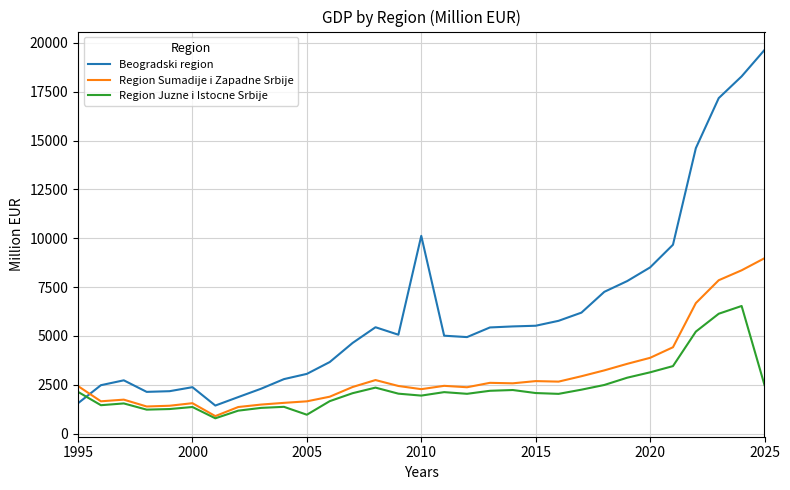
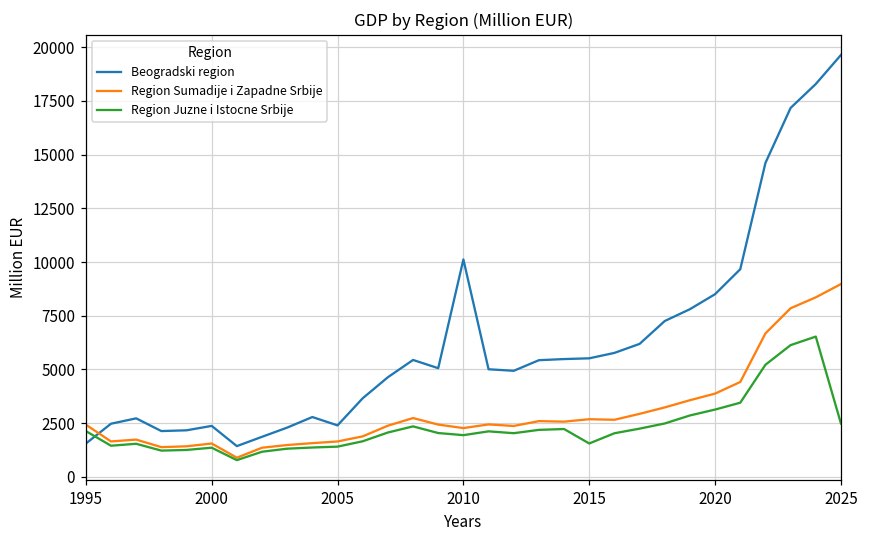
Beogradski region, 2005: 3100 -> 2400
Region Juzne i Istocne Srbije, 2005: 1000 -> 1400
Region Juzne i Istocne Srbije, 2015: 2100 -> 1600
